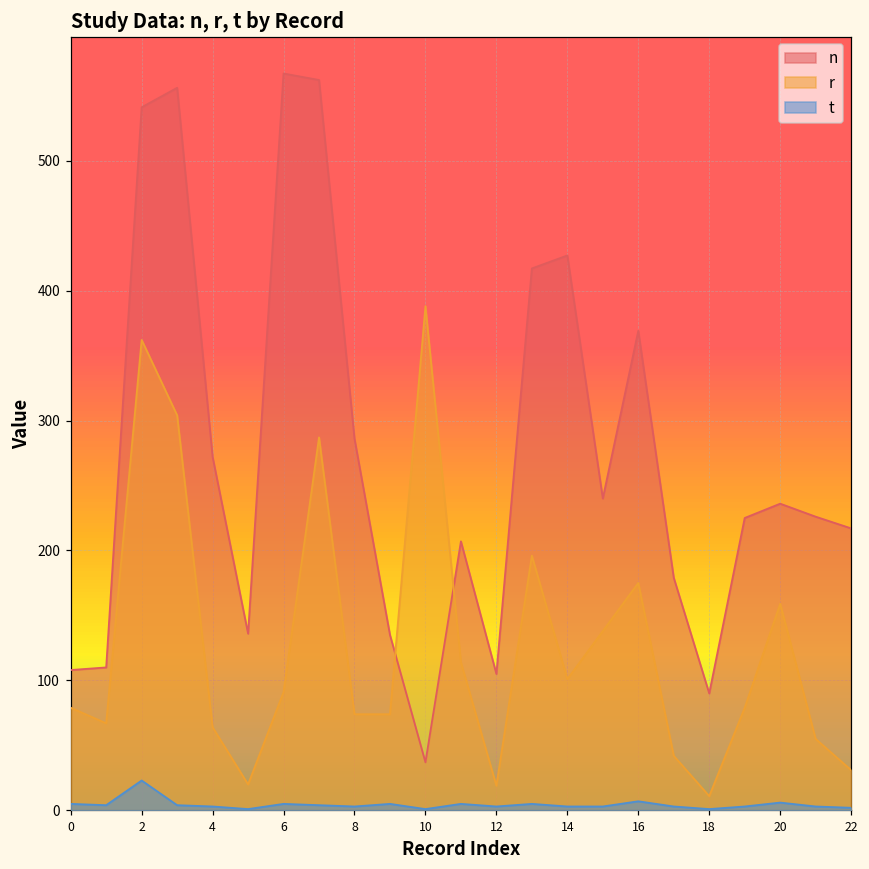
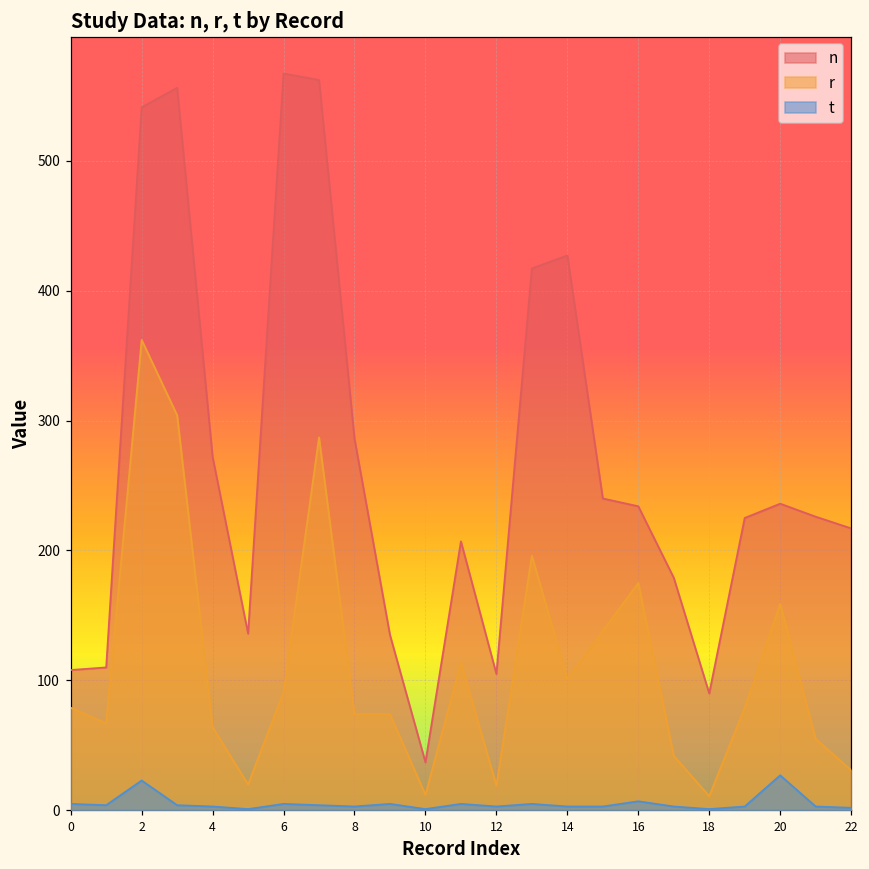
r, 10: 388 -> 12
n, 16: 369 -> 234
t, 20: 6 -> 27
